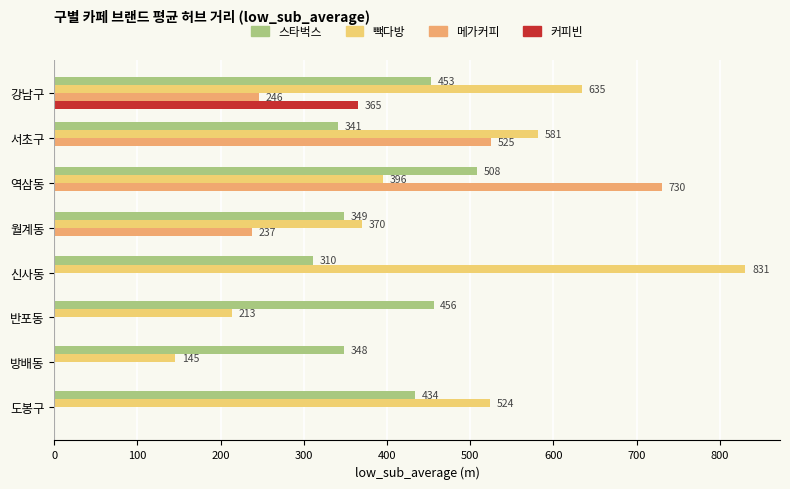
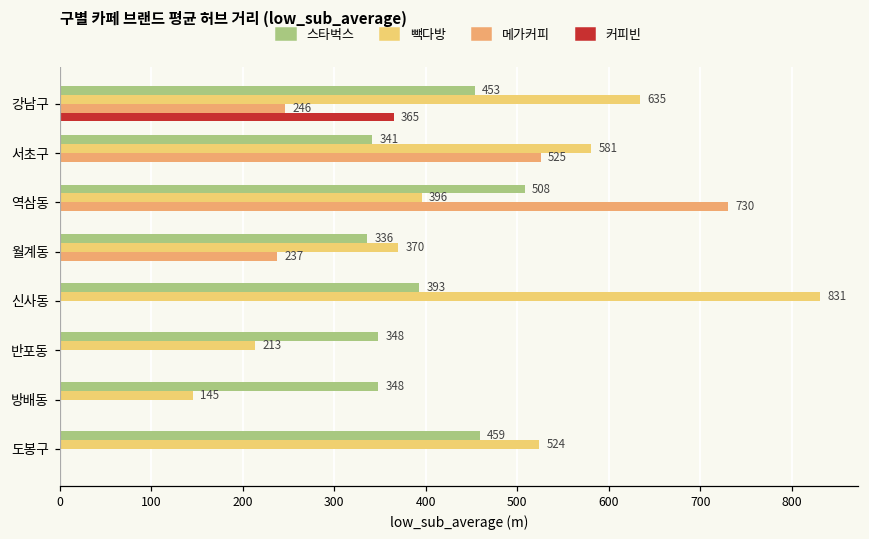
스타벅스, 월계동: 349 -> 336
스타벅스, 신사동: 310 -> 393
스타벅스, 반포동: 456 -> 348
스타벅스, 도봉구: 434 -> 459
